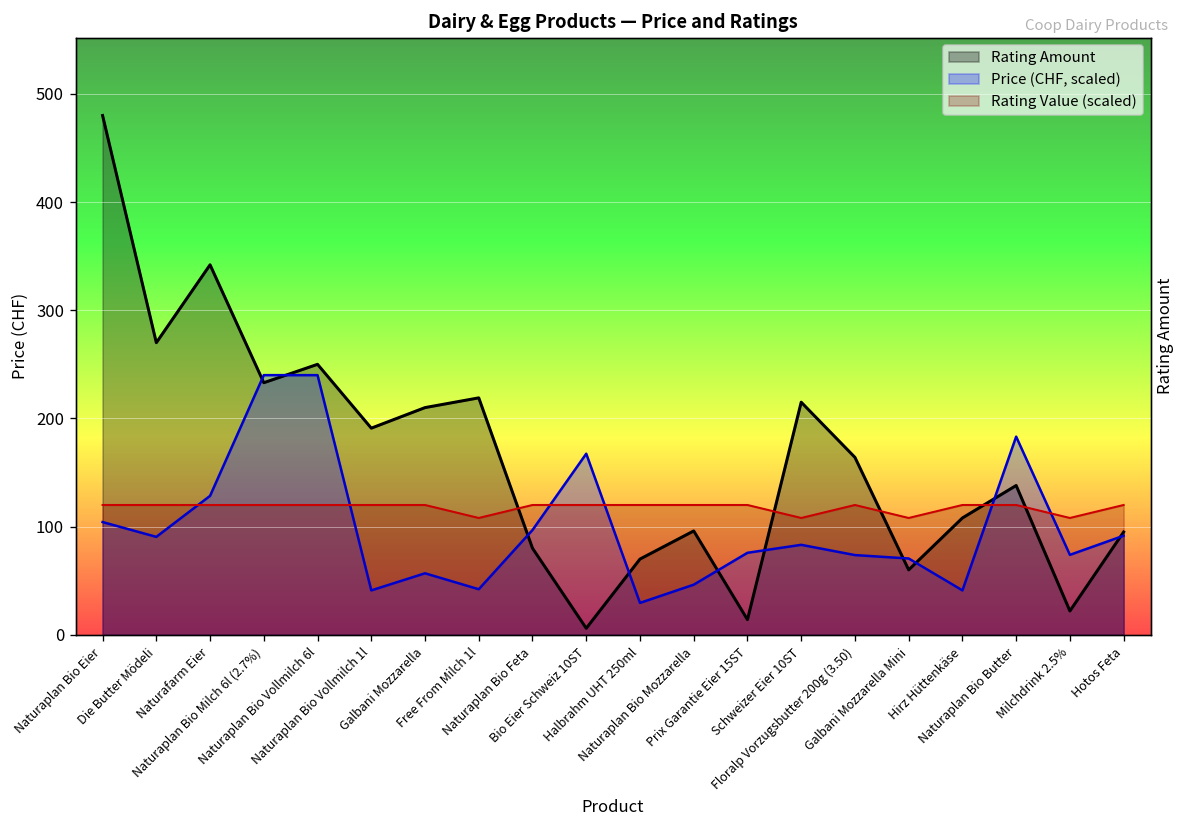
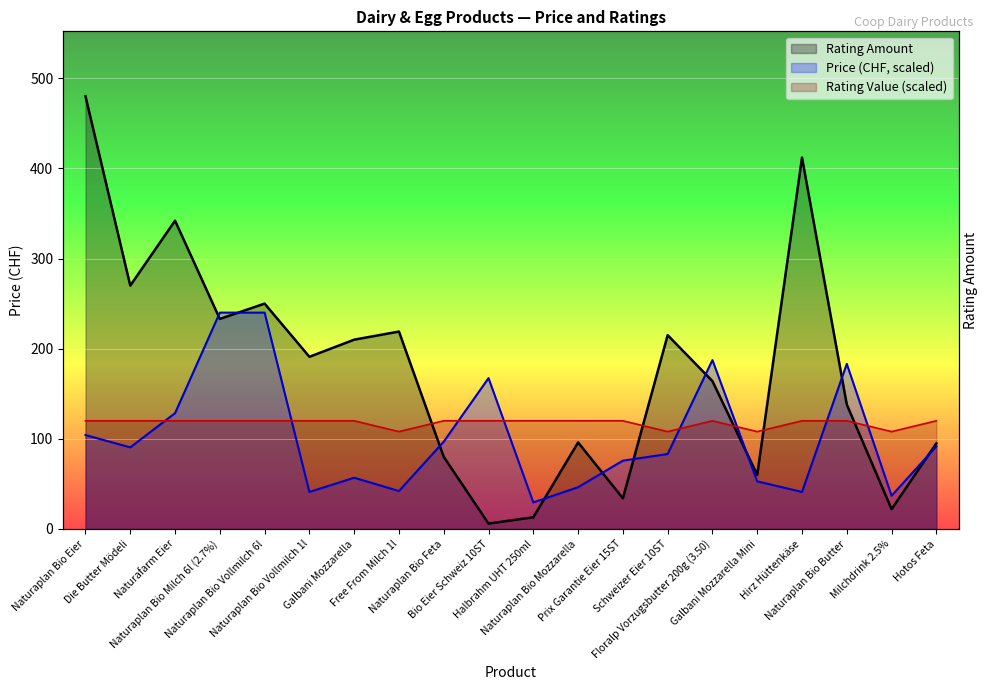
Rating Amount, Halbrahm UHT 250ml: 70 -> 10
Rating Amount, Prix Garantie Eier 15ST: 10 -> 30
Price (CHF, scaled), Floralp Vorzugsbutter 200g (3.50): 70 -> 190
Price (CHF, scaled), Galbani Mozzarella Mini: 70 -> 50
Rating Amount, Hirz Hüttenkäse: 110 -> 410
Price (CHF, scaled), Milchdrink 2.5%: 70 -> 40
